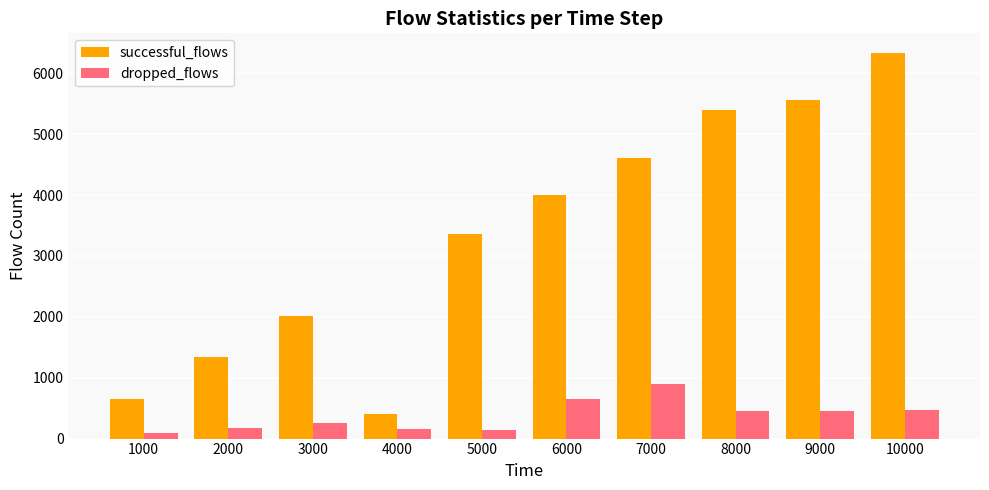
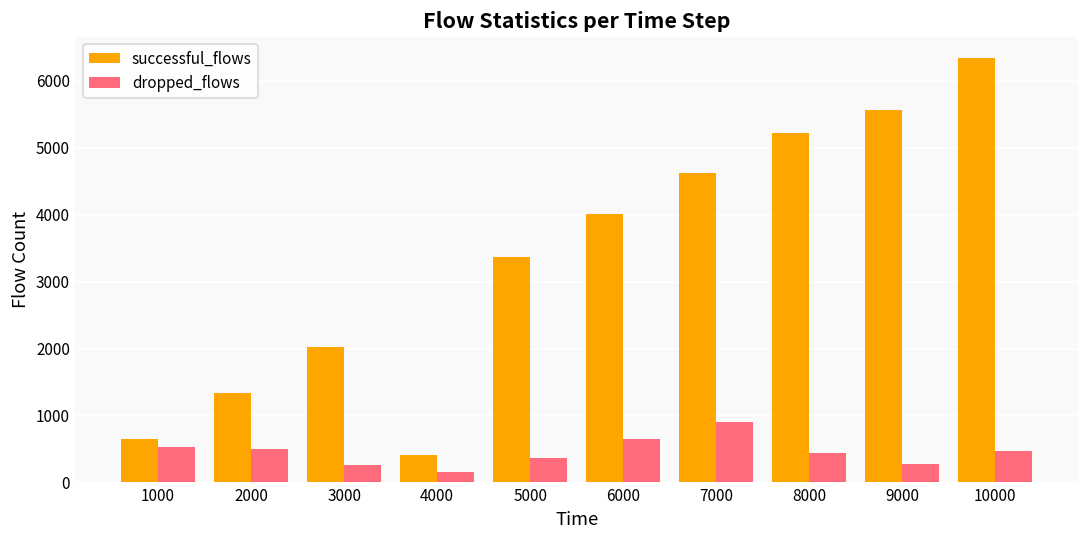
dropped_flows, 1000: 100 -> 500
dropped_flows, 2000: 200 -> 500
dropped_flows, 5000: 100 -> 400
successful_flows, 8000: 5400 -> 5200
dropped_flows, 9000: 500 -> 300
